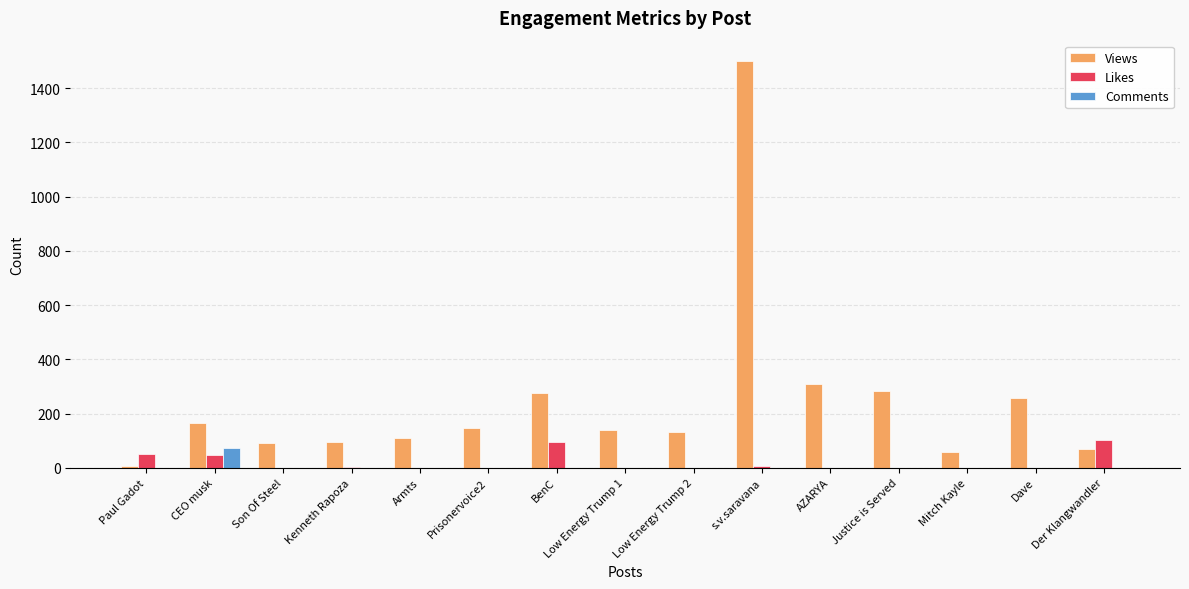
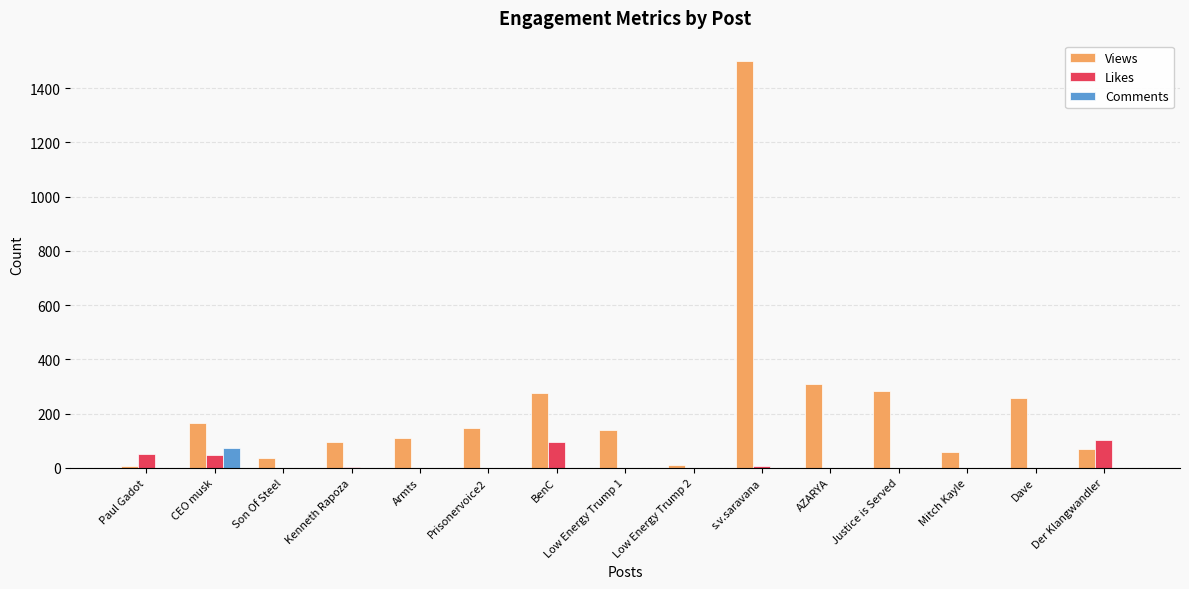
Views, Son Of Steel: 90 -> 40
Views, Low Energy Trump 2: 130 -> 10
